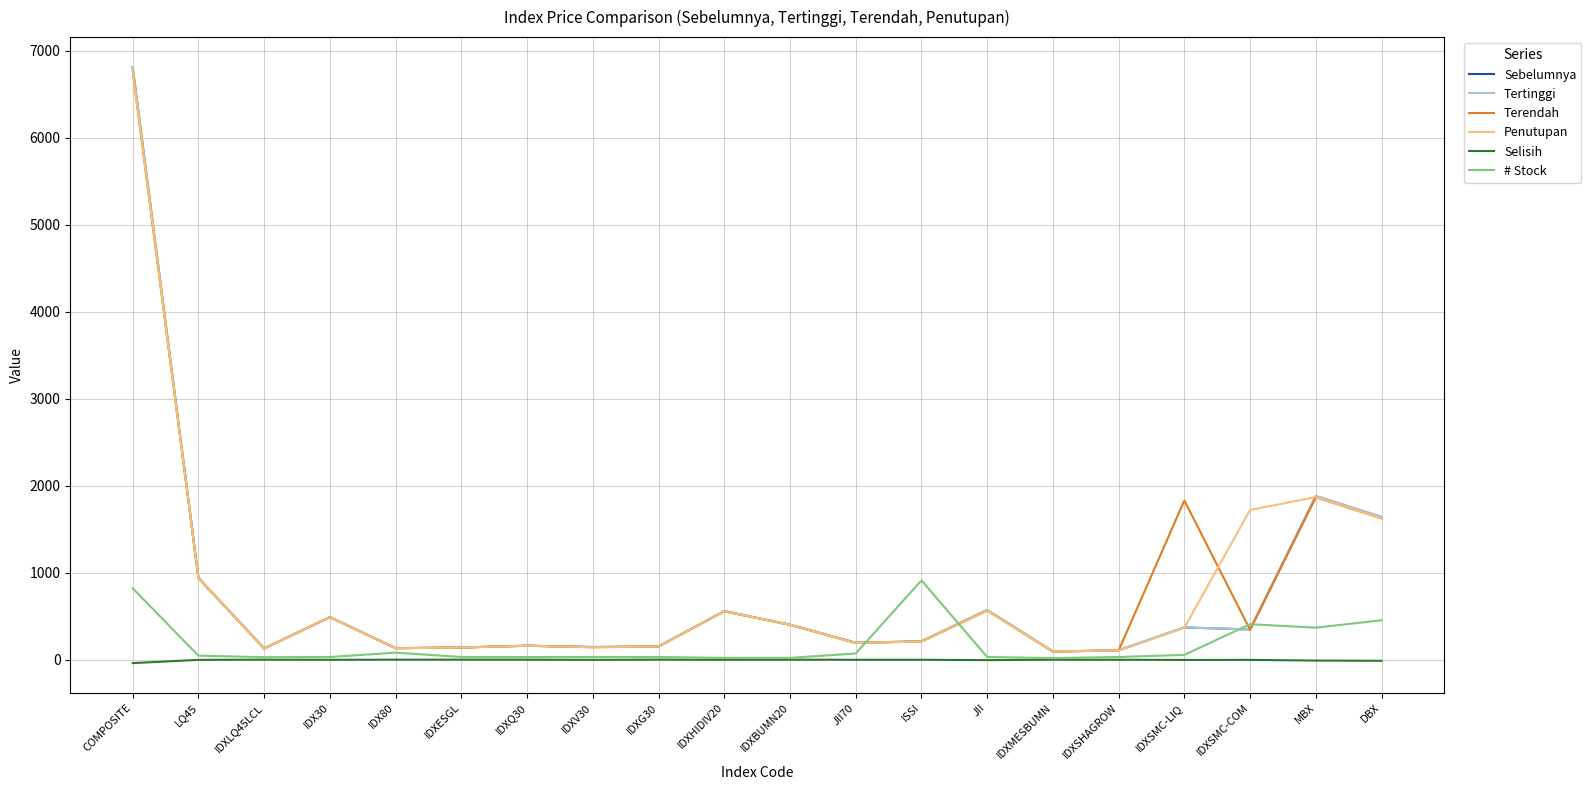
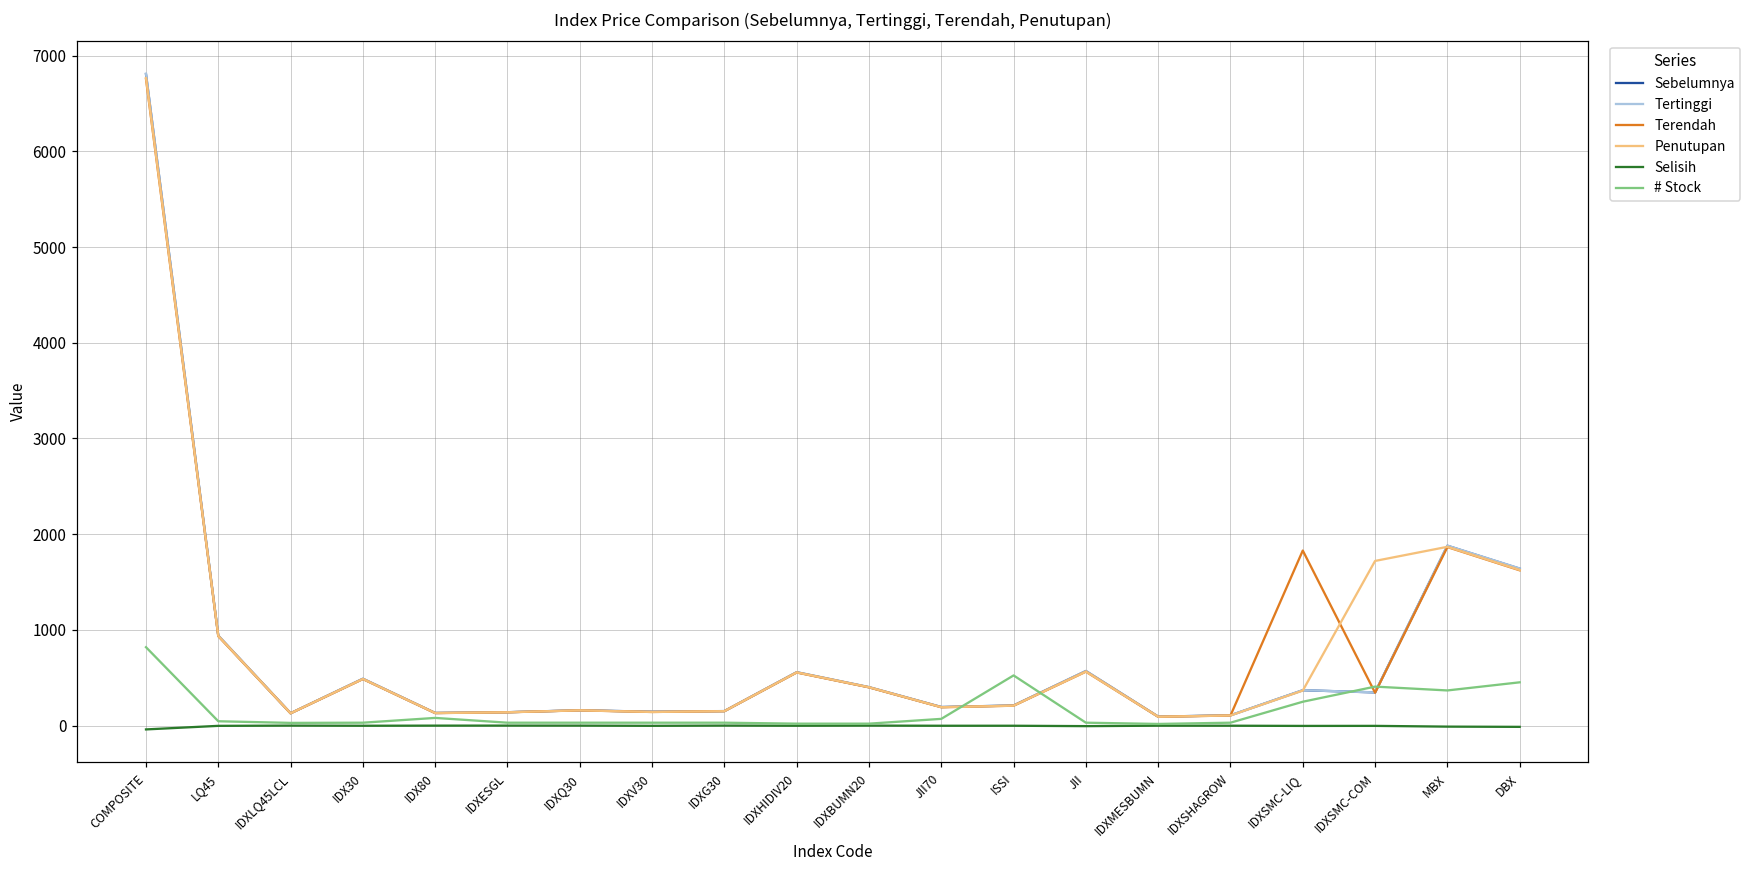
# Stock, ISSI: 900 -> 500
# Stock, IDXSMC-LIQ: 100 -> 200
